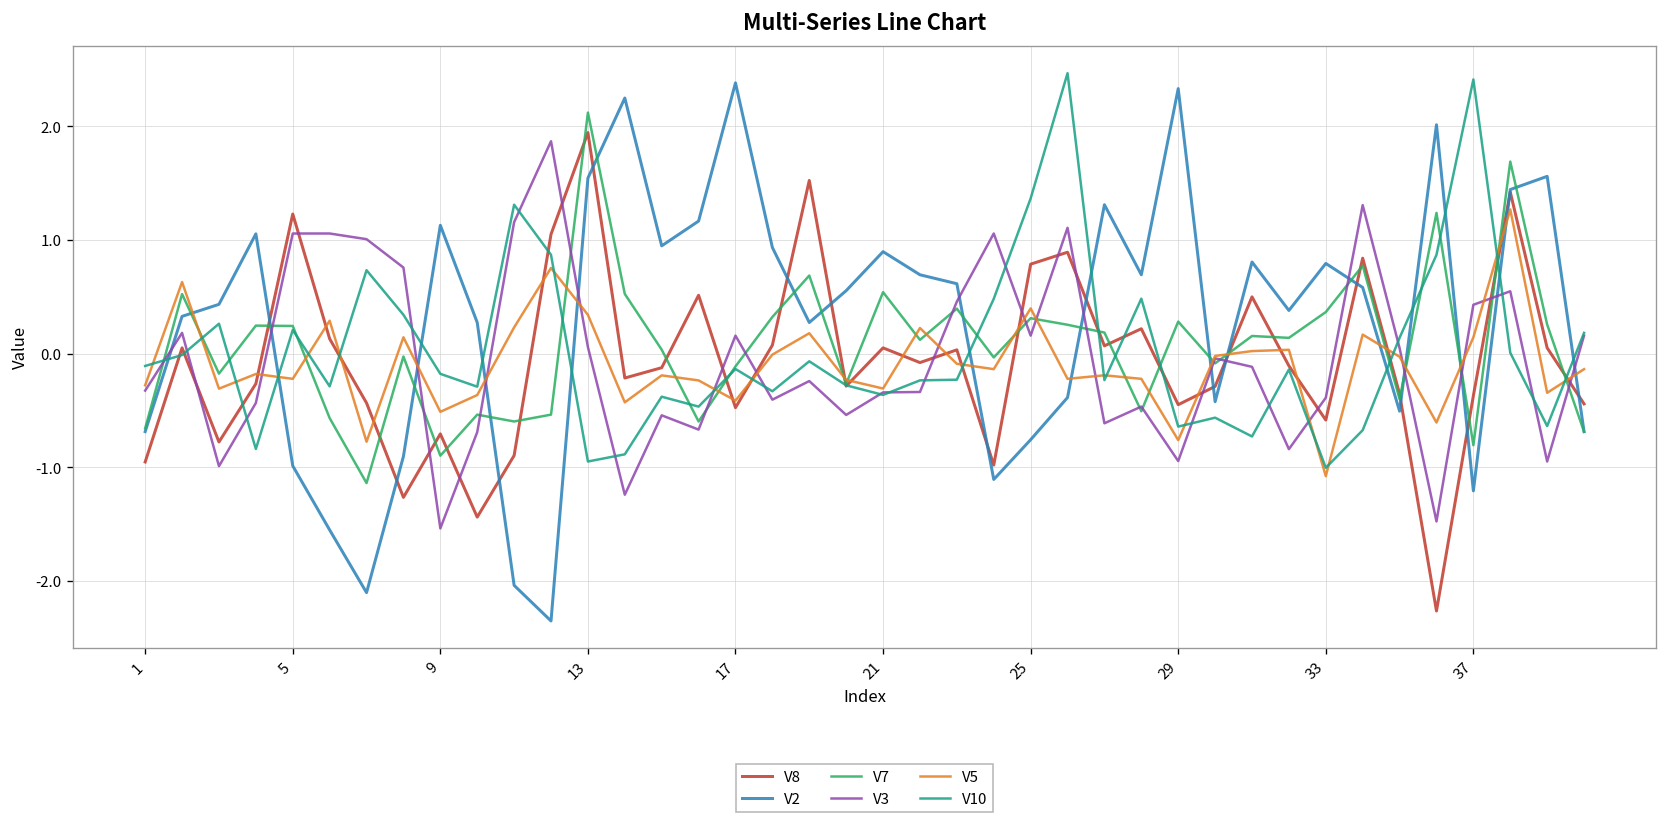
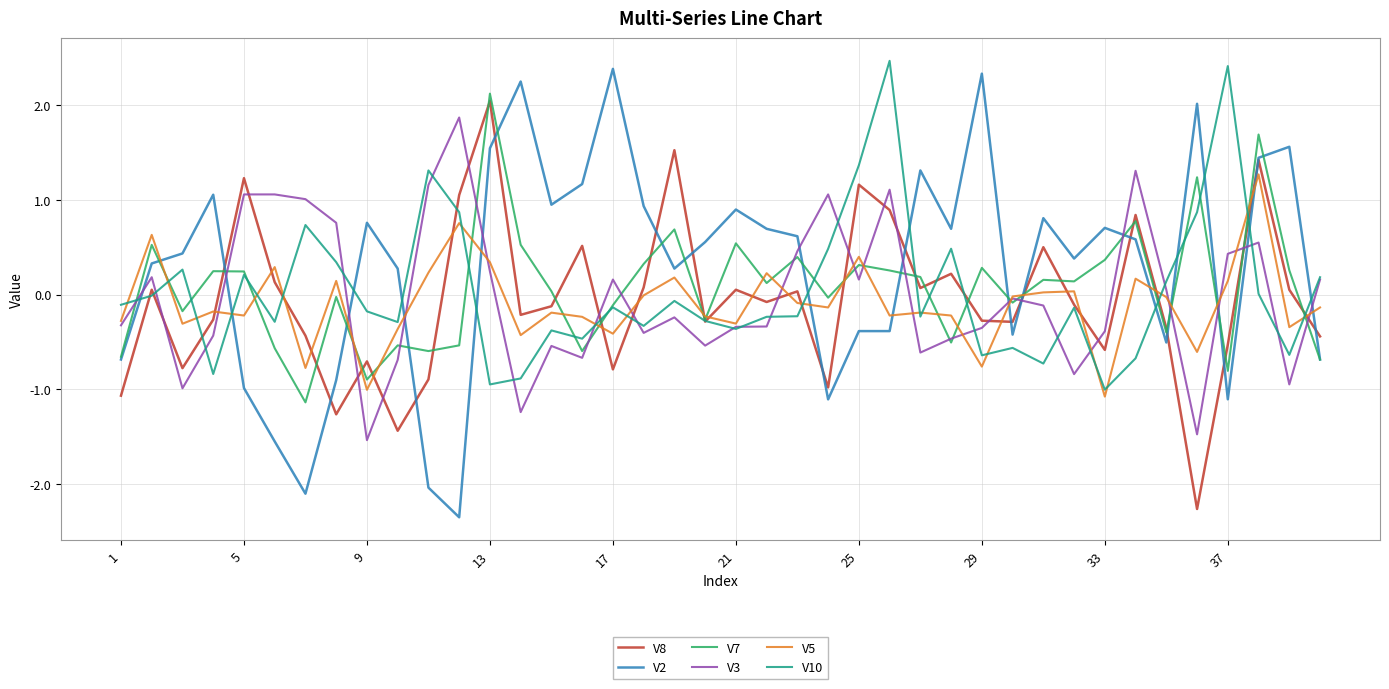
V8, 1: -1.0 -> -1.1
V2, 9: 1.1 -> 0.8
V5, 9: -0.5 -> -1.0
V8, 13: 1.9 -> 2.0
V3, 13: 0.1 -> 0.2
V8, 17: -0.5 -> -0.8
V8, 25: 0.8 -> 1.2
V2, 25: -0.8 -> -0.4
V8, 29: -0.4 -> -0.3
V3, 29: -0.9 -> -0.4
V2, 33: 0.8 -> 0.7
V8, 37: -0.4 -> -0.5
V2, 37: -1.2 -> -1.1
